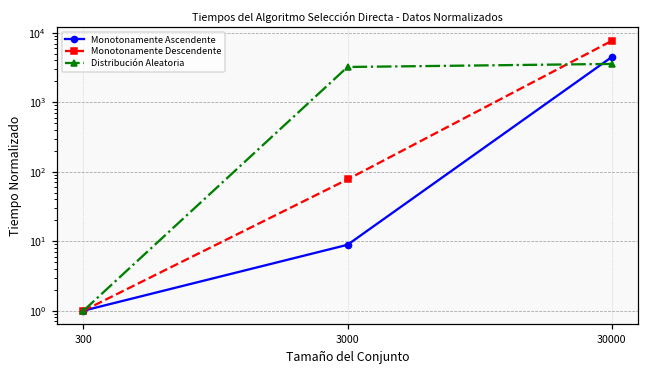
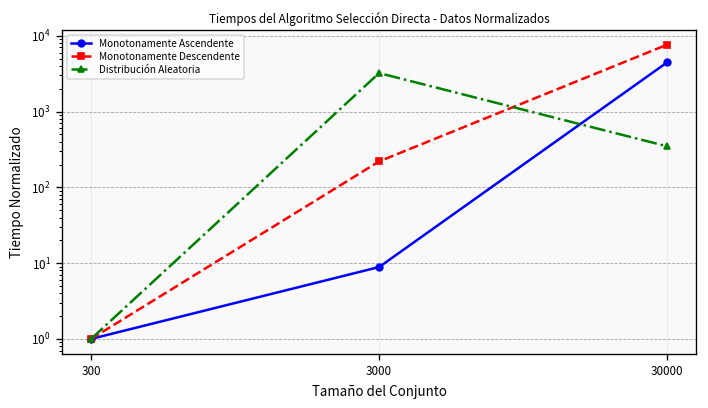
Monotonamente Descendente, 3000: 80 -> 220
Distribución Aleatoria, 30000: 4000 -> 300
